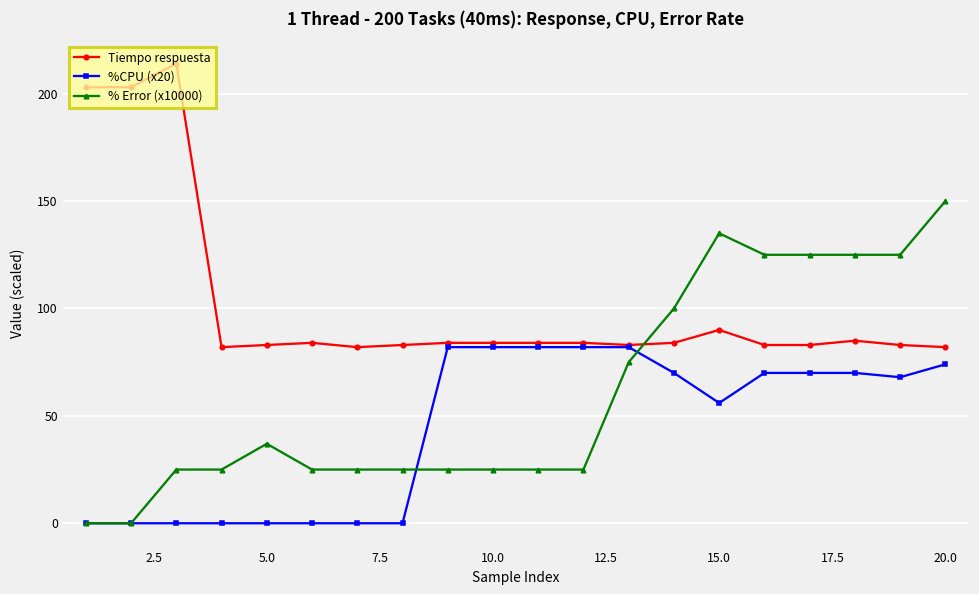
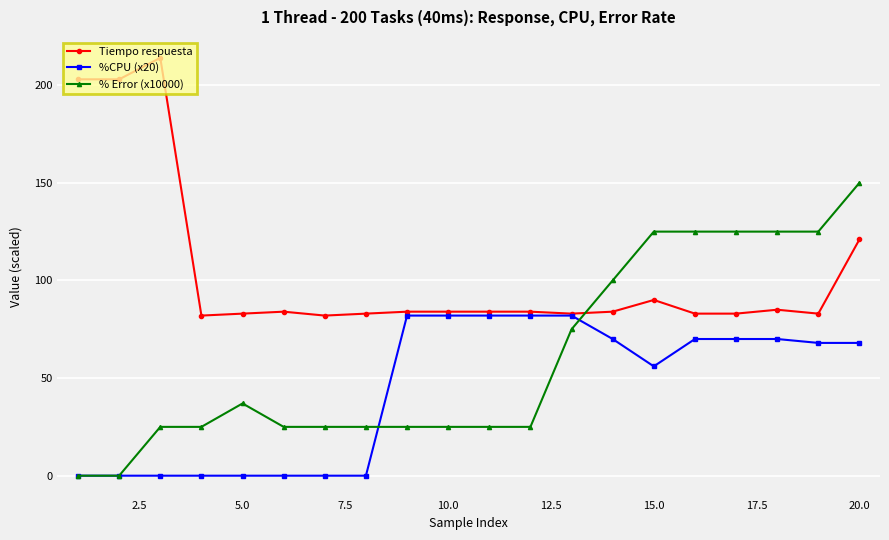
% Error (x10000), 15.0: 135 -> 125
Tiempo respuesta, 20.0: 82 -> 121
%CPU (x20), 20.0: 74 -> 68
